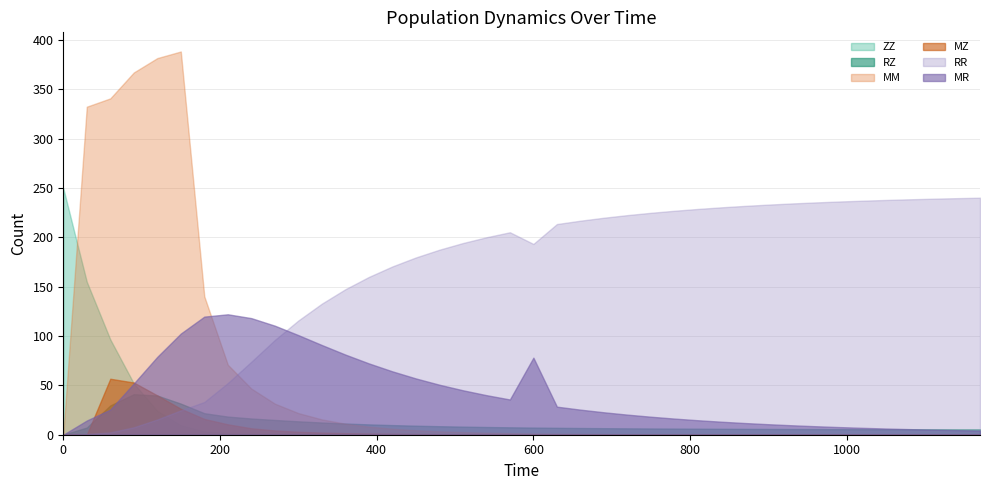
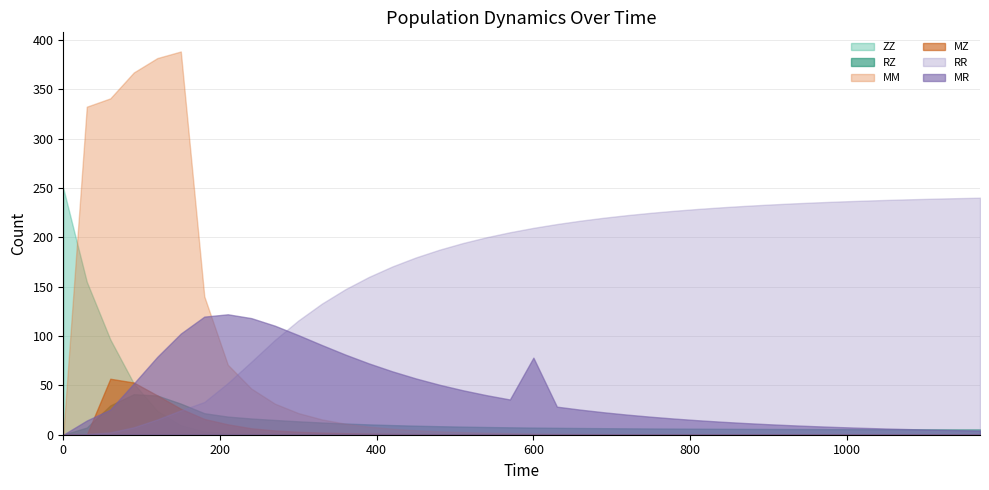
RR, 600: 190 -> 210
